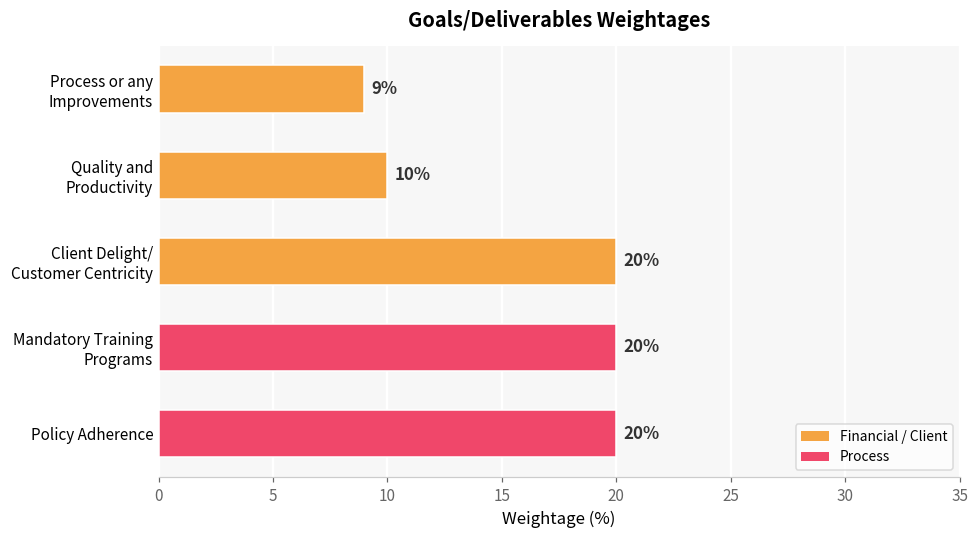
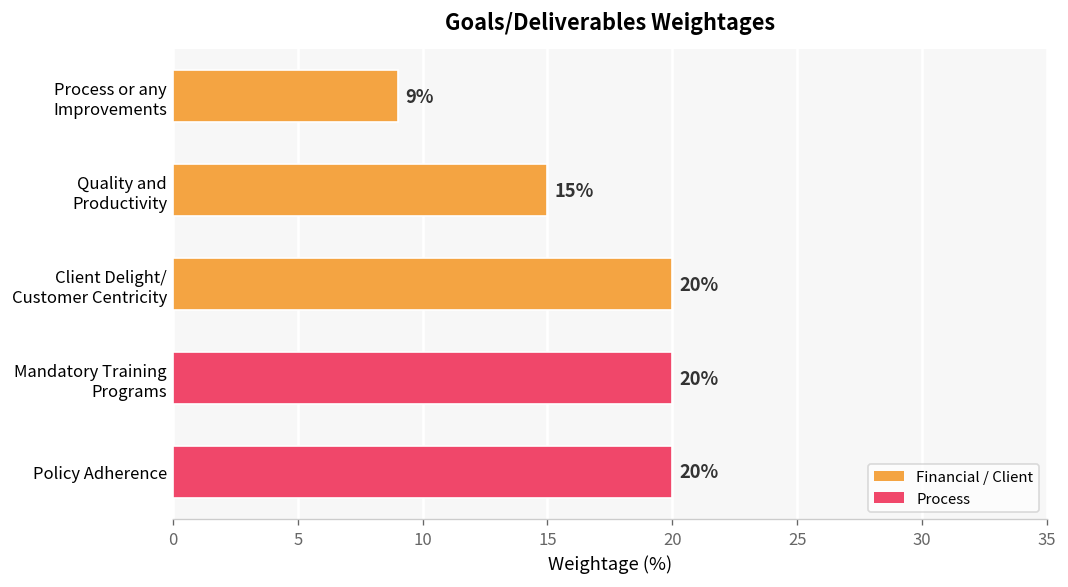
Quality and Productivity: 10% -> 15%
